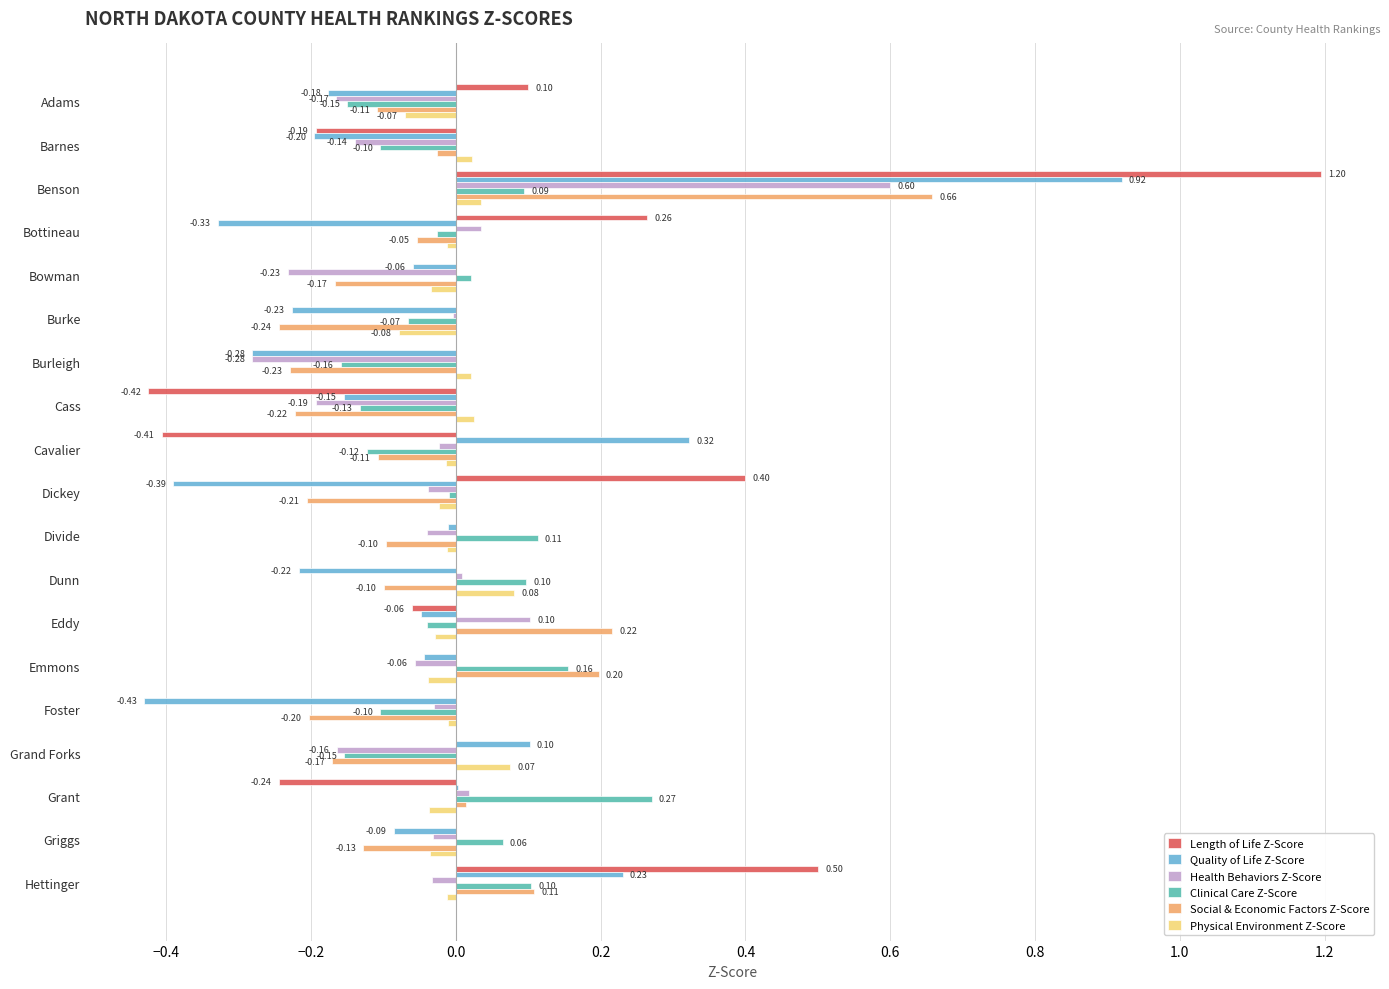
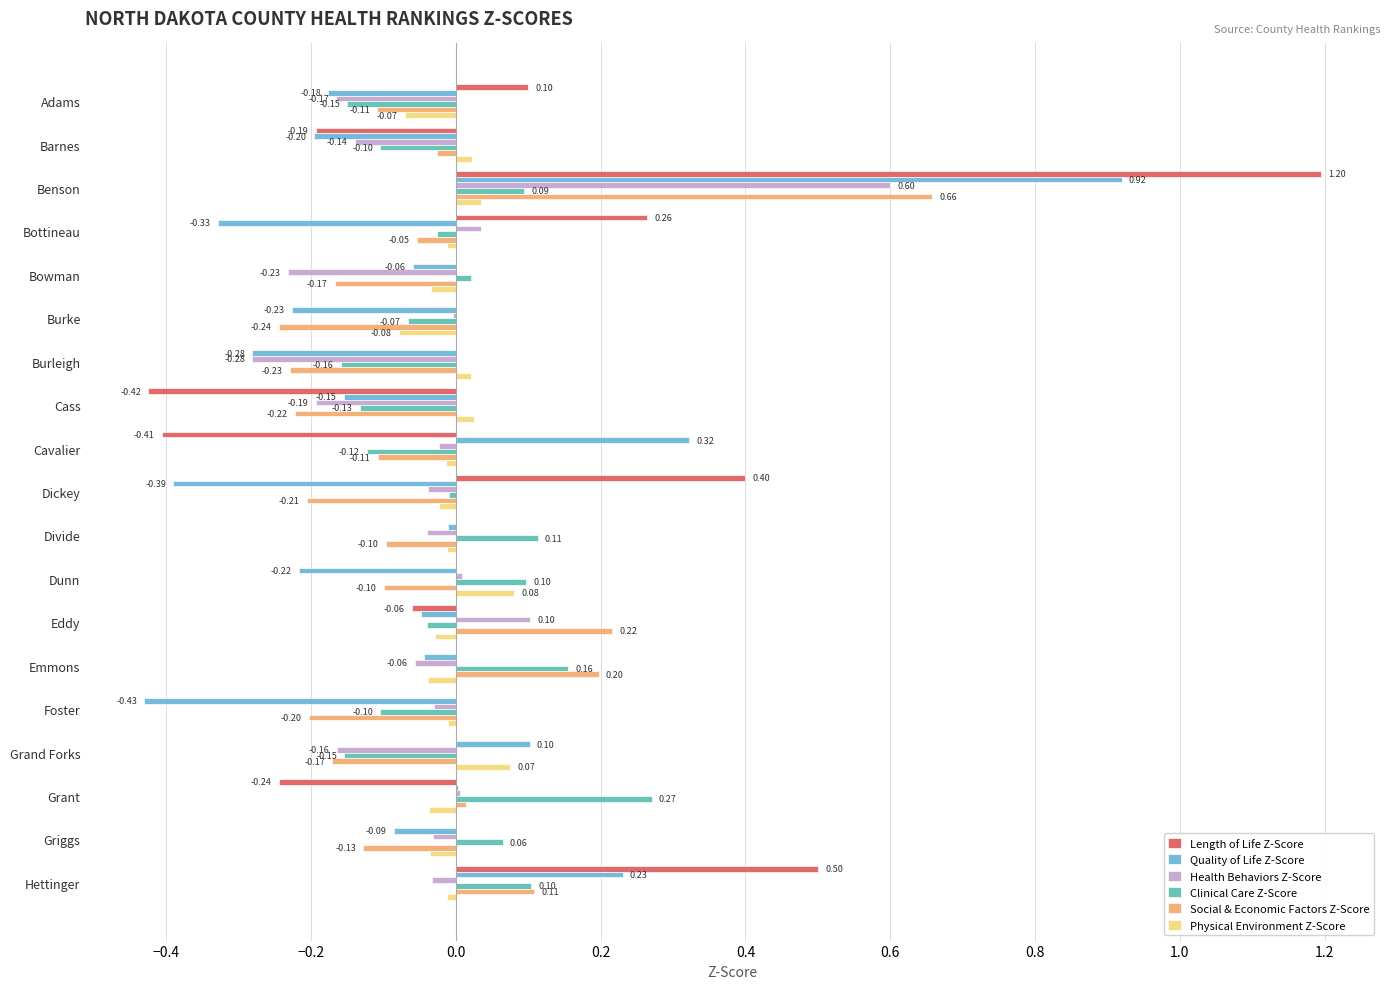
Health Behaviors Z-Score, Grant: 0.02 -> 0.01
